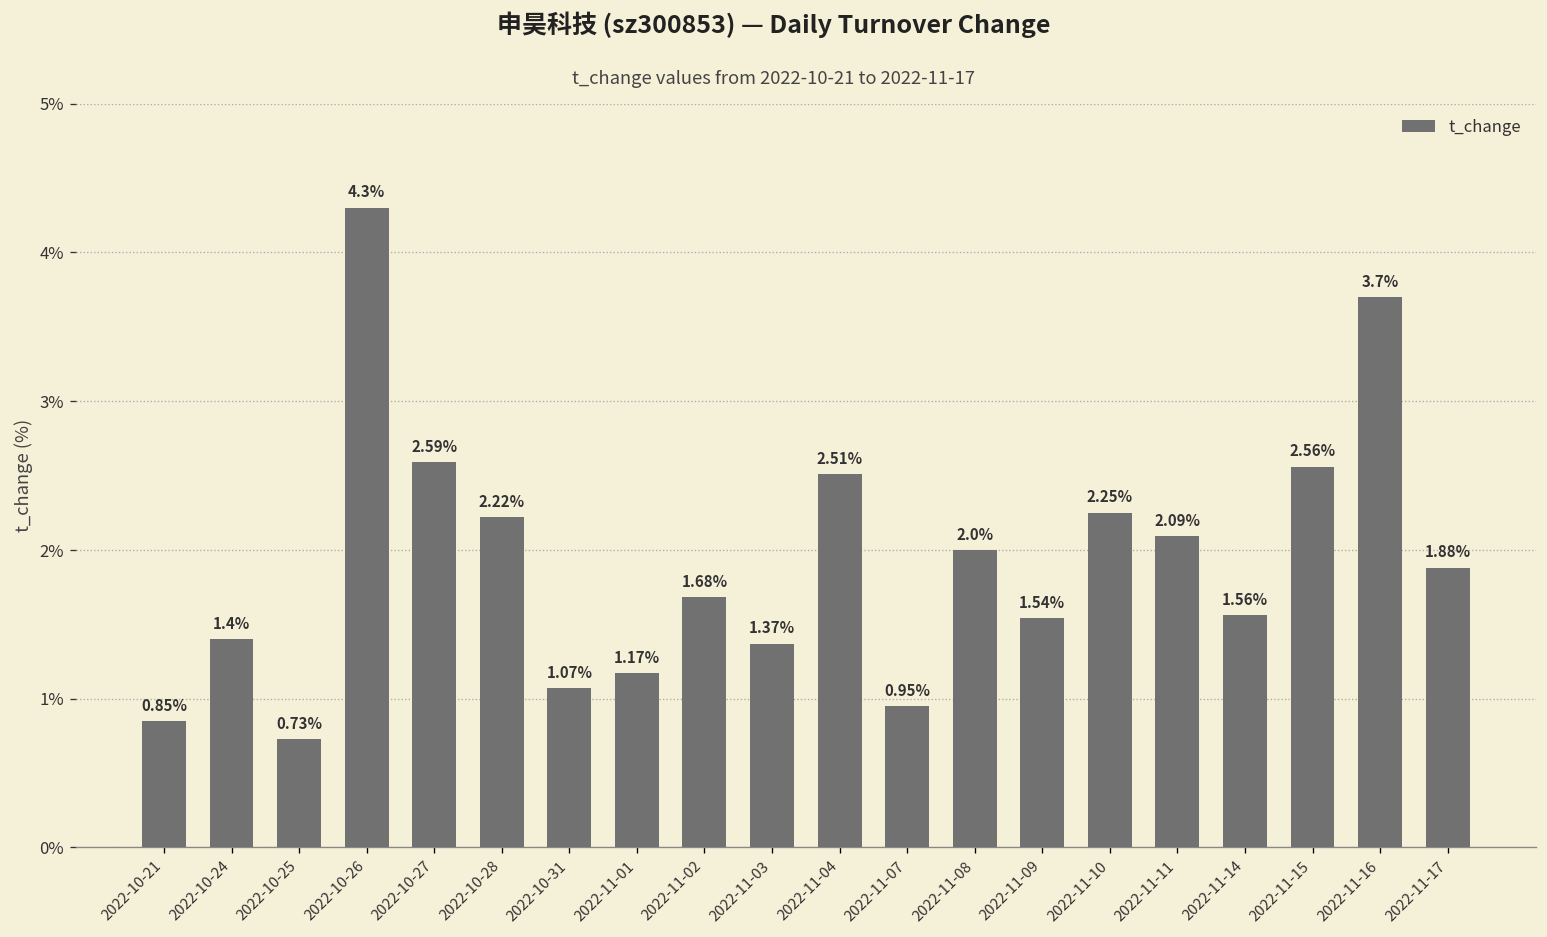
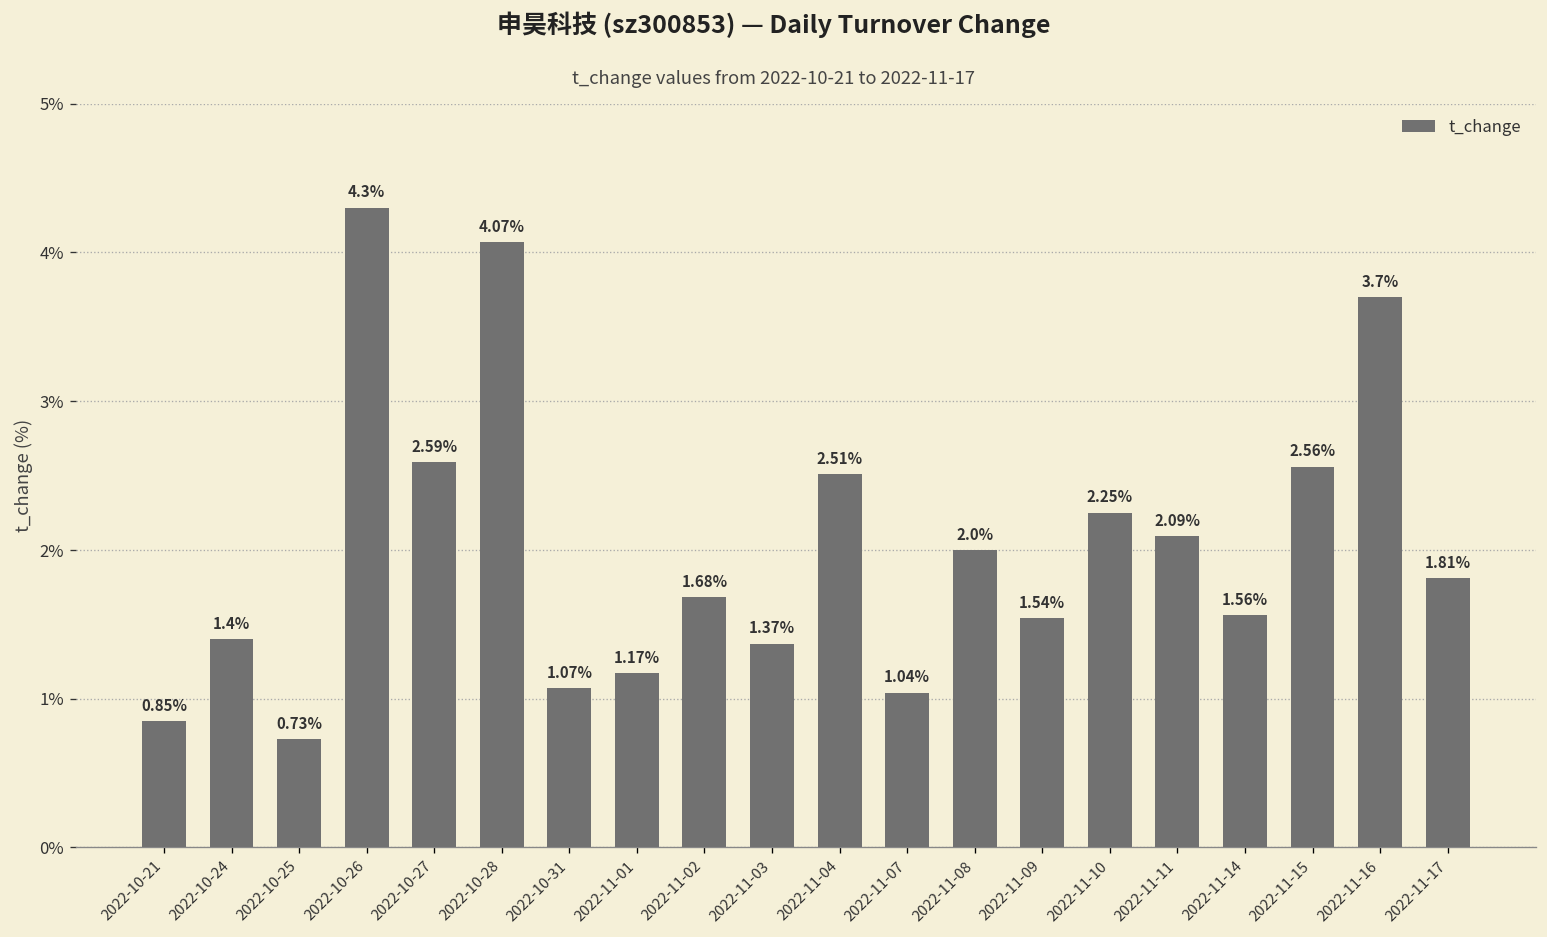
2022-10-28: 2.22% -> 4.07%
2022-11-07: 0.95% -> 1.04%
2022-11-17: 1.88% -> 1.81%
